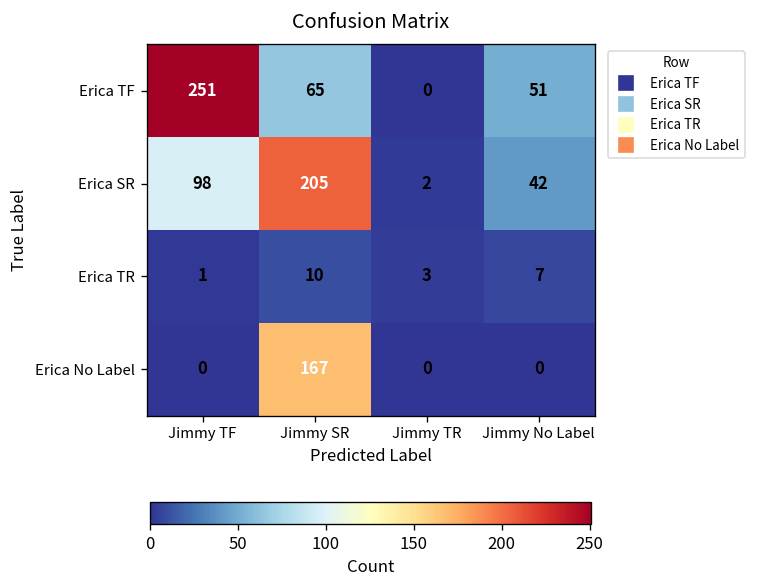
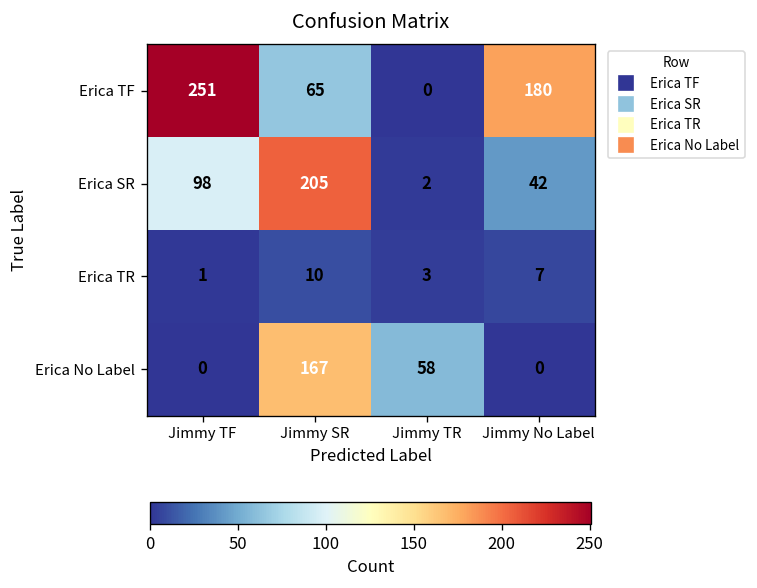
Erica TF, Jimmy No Label: 51 -> 180
Erica No Label, Jimmy TR: 0 -> 58
